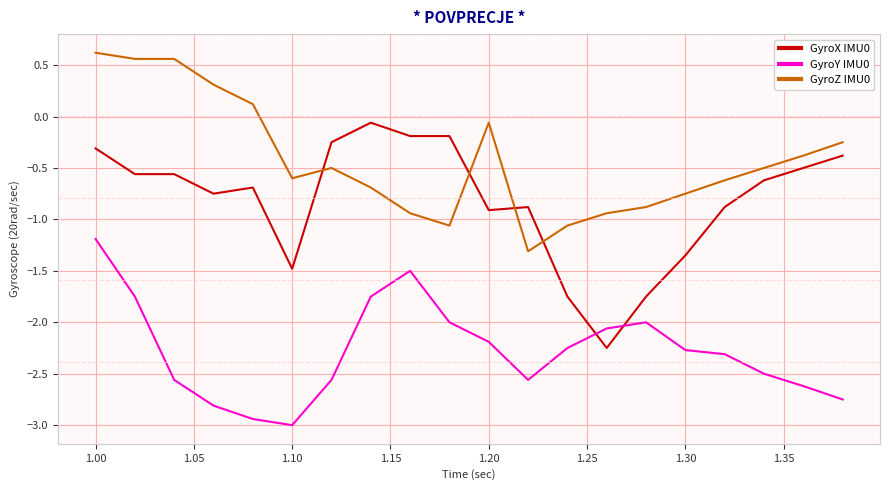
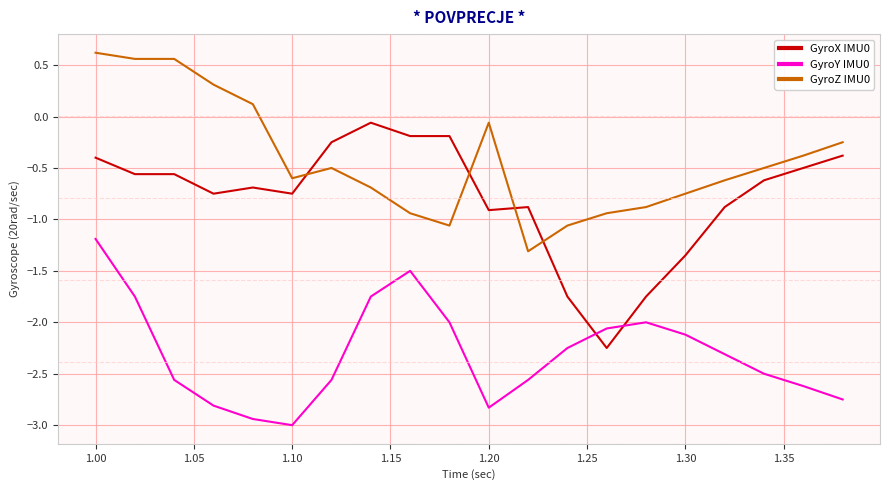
GyroX IMU0, 1.00: -0.31 -> -0.40
GyroX IMU0, 1.10: -1.48 -> -0.75
GyroY IMU0, 1.20: -2.19 -> -2.83
GyroY IMU0, 1.30: -2.27 -> -2.12
